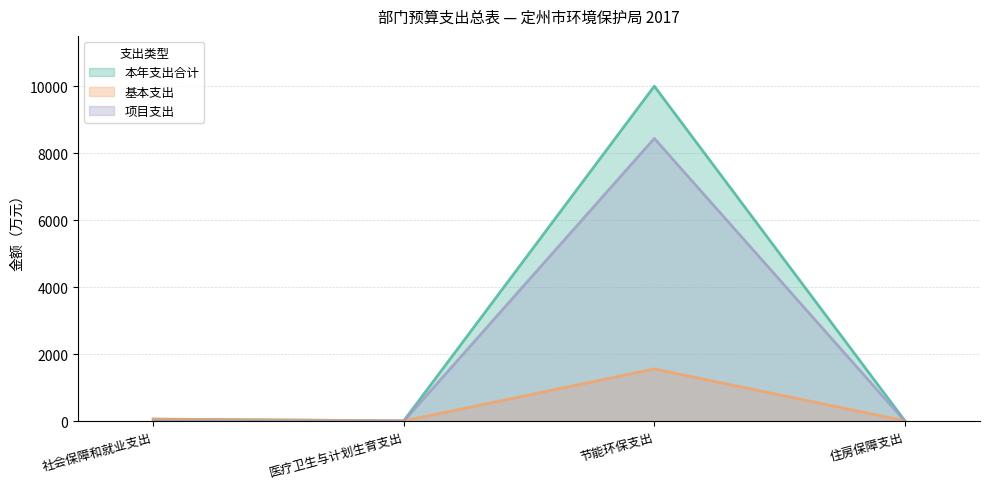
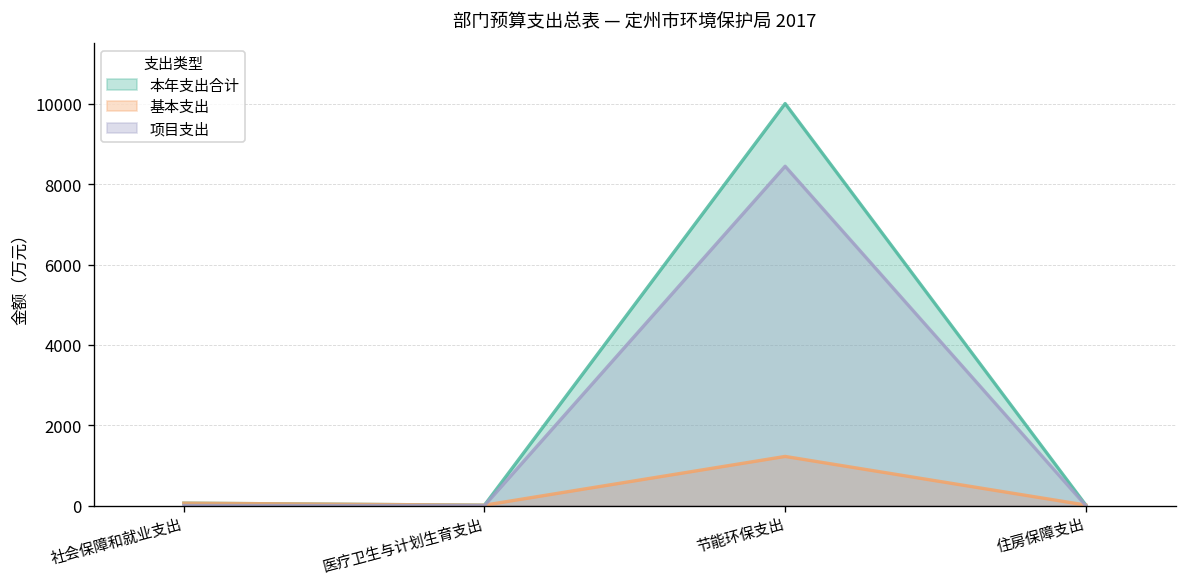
基本支出, 节能环保支出: 1600 -> 1200
